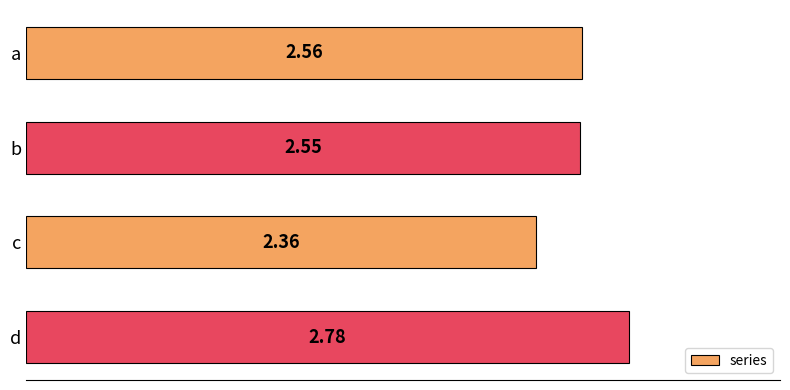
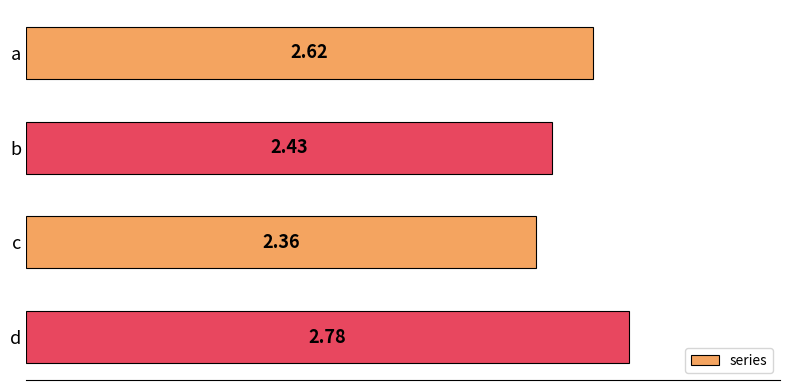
a: 2.56 -> 2.62
b: 2.55 -> 2.43
